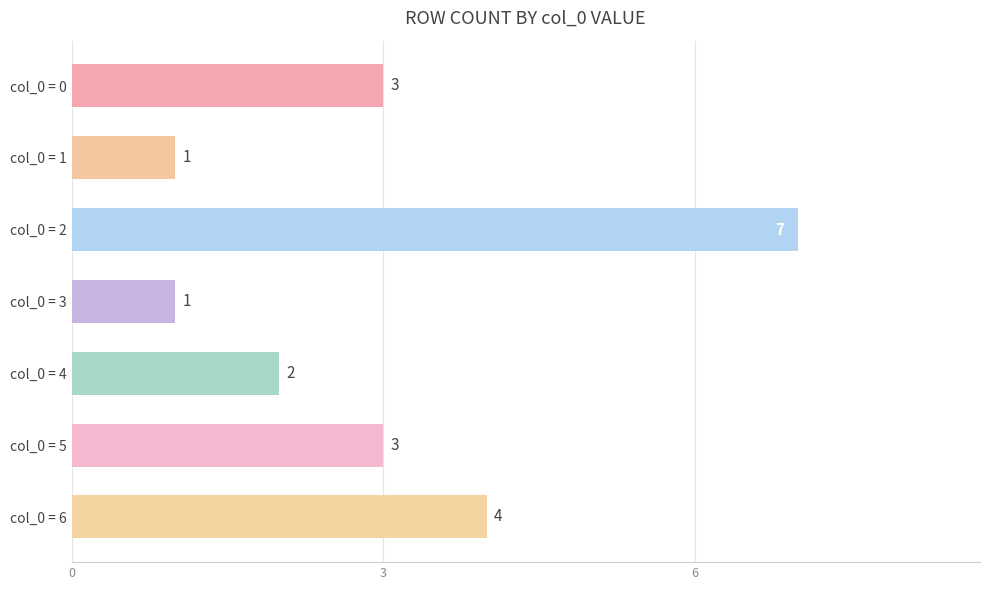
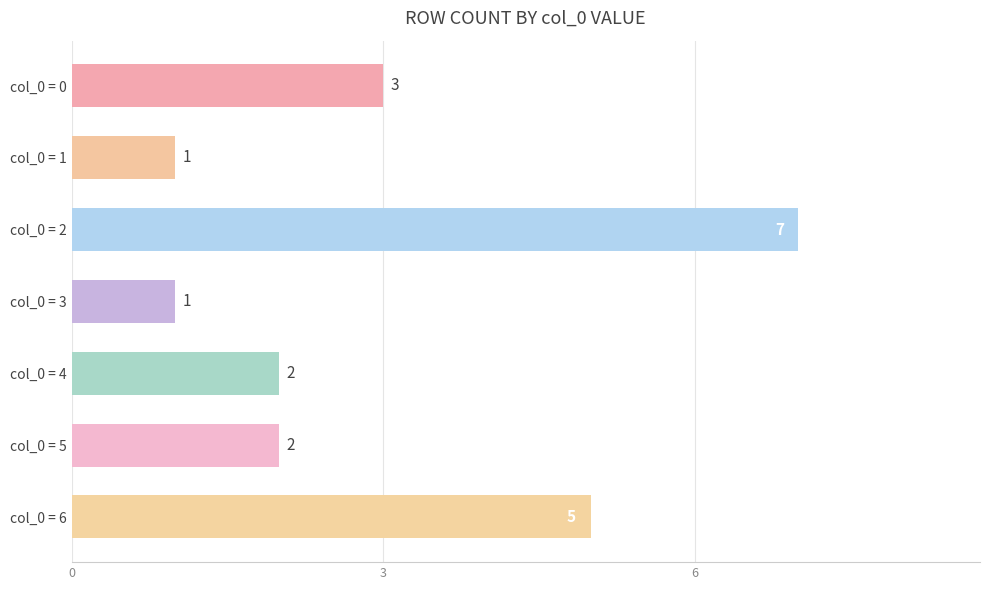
col_0 = 5: 3 -> 2
col_0 = 6: 4 -> 5
